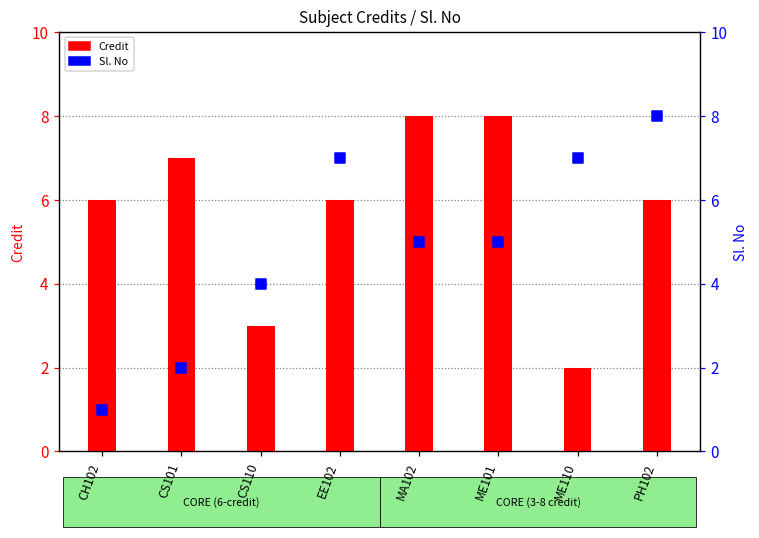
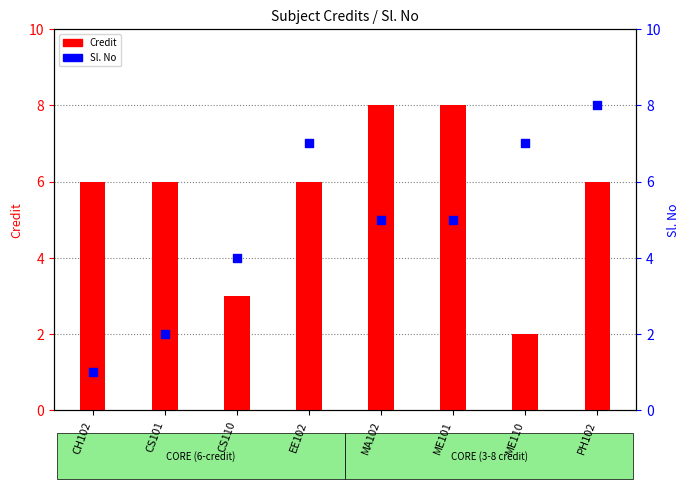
Credit, CS101: 7 -> 6
